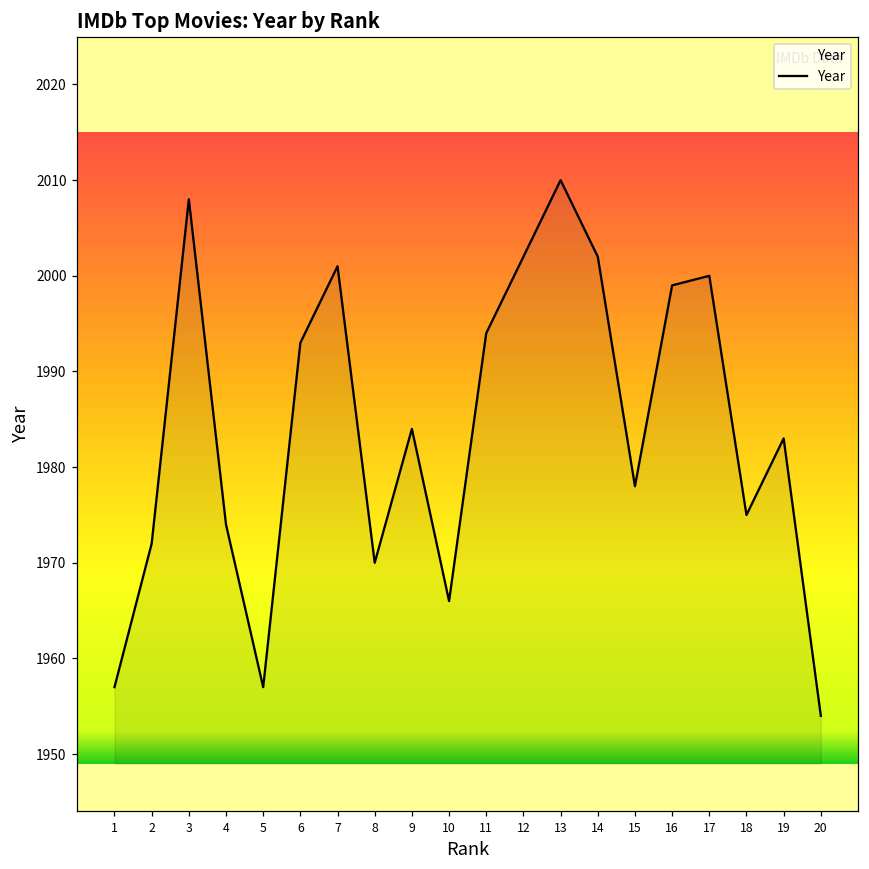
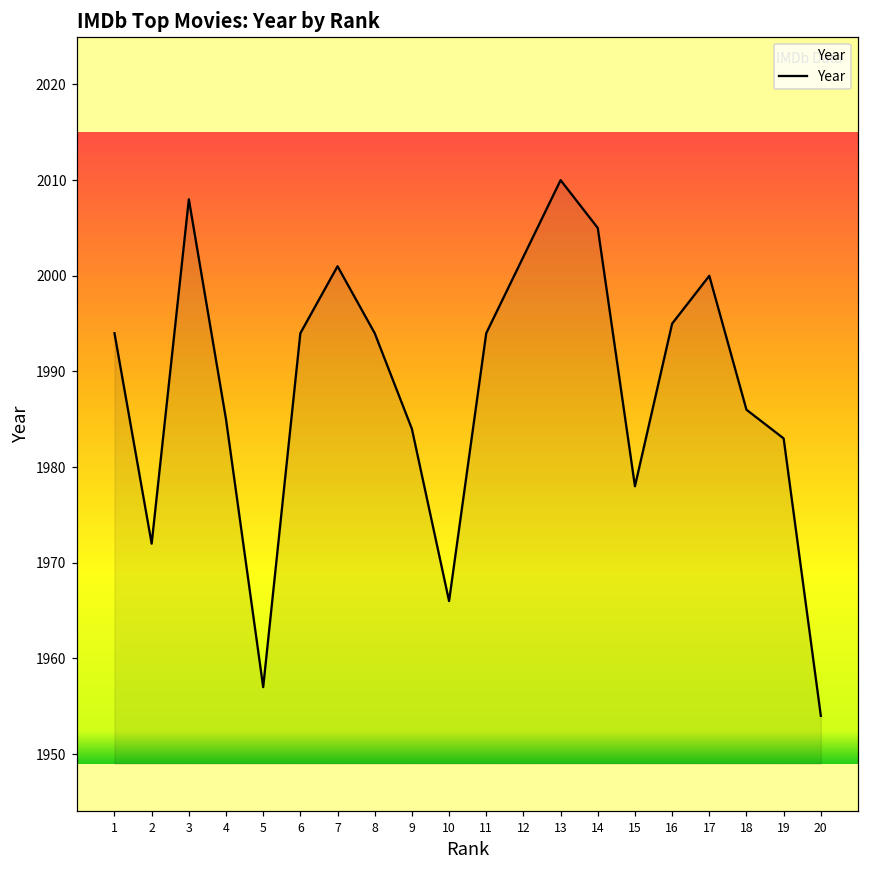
1: 1957 -> 1994
4: 1974 -> 1985
6: 1993 -> 1994
8: 1970 -> 1994
14: 2002 -> 2005
16: 1999 -> 1995
18: 1975 -> 1986
